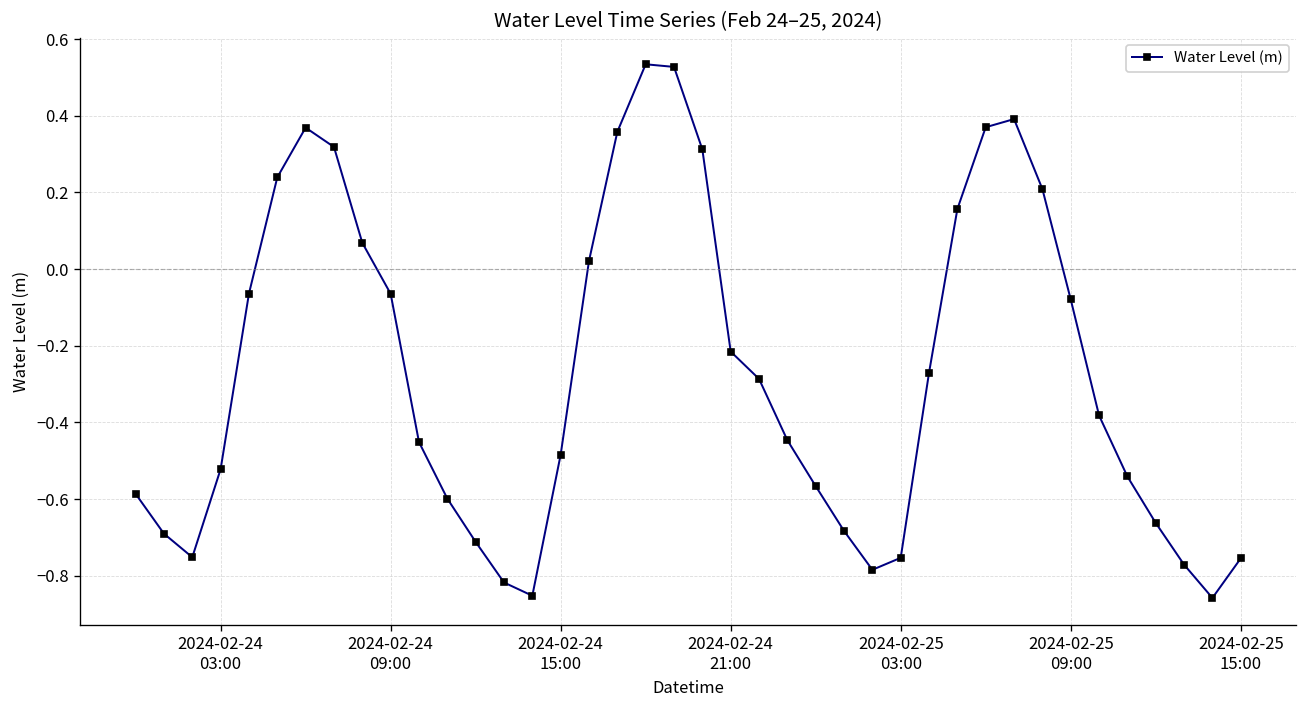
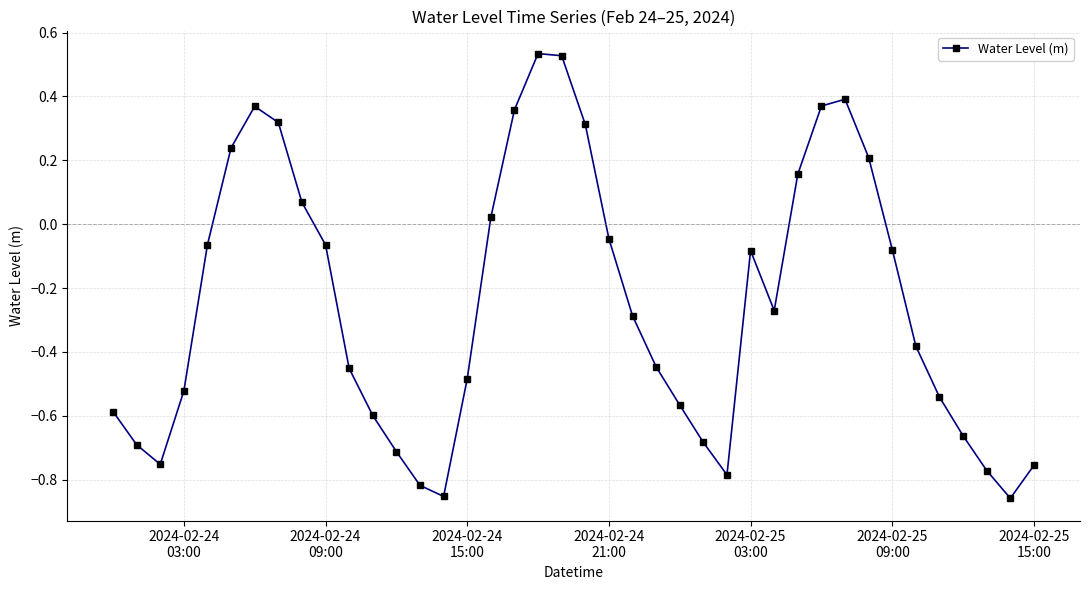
2024-02-24 21:00: -0.22 -> -0.05
2024-02-25 03:00: -0.75 -> -0.08
